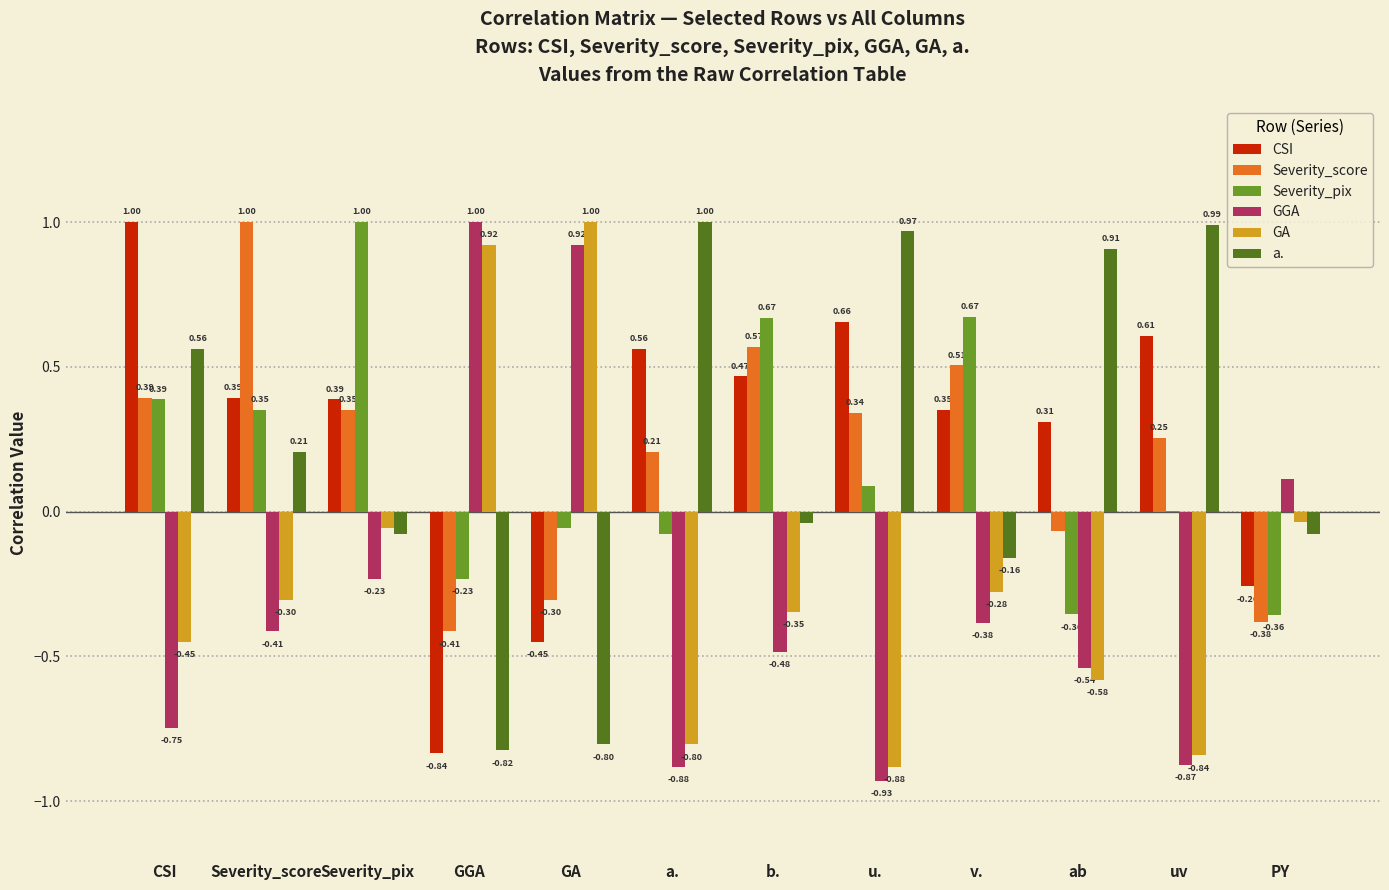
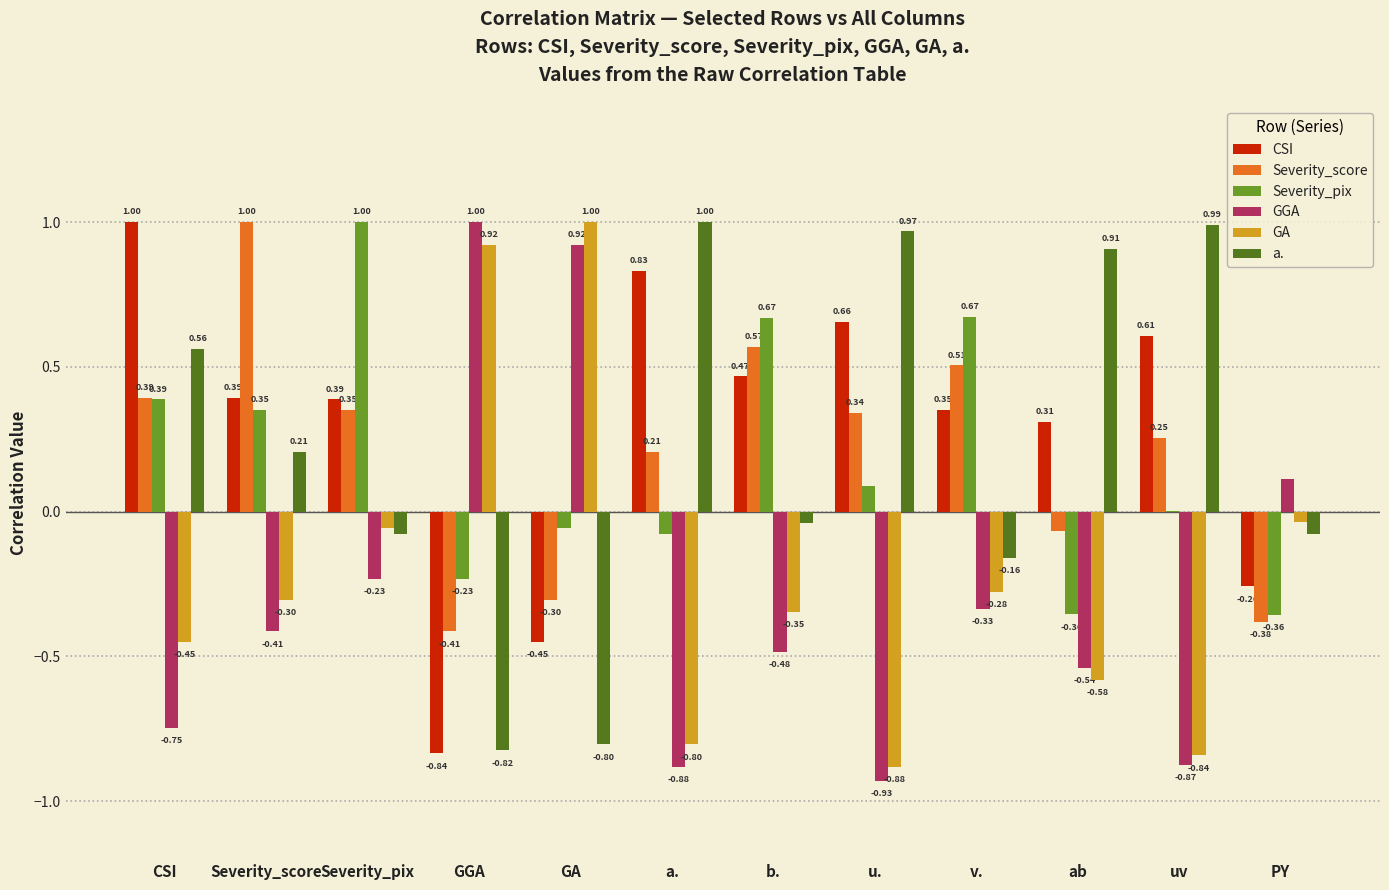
CSI, a.: 0.56 -> 0.83
GGA, v.: -0.38 -> -0.33
